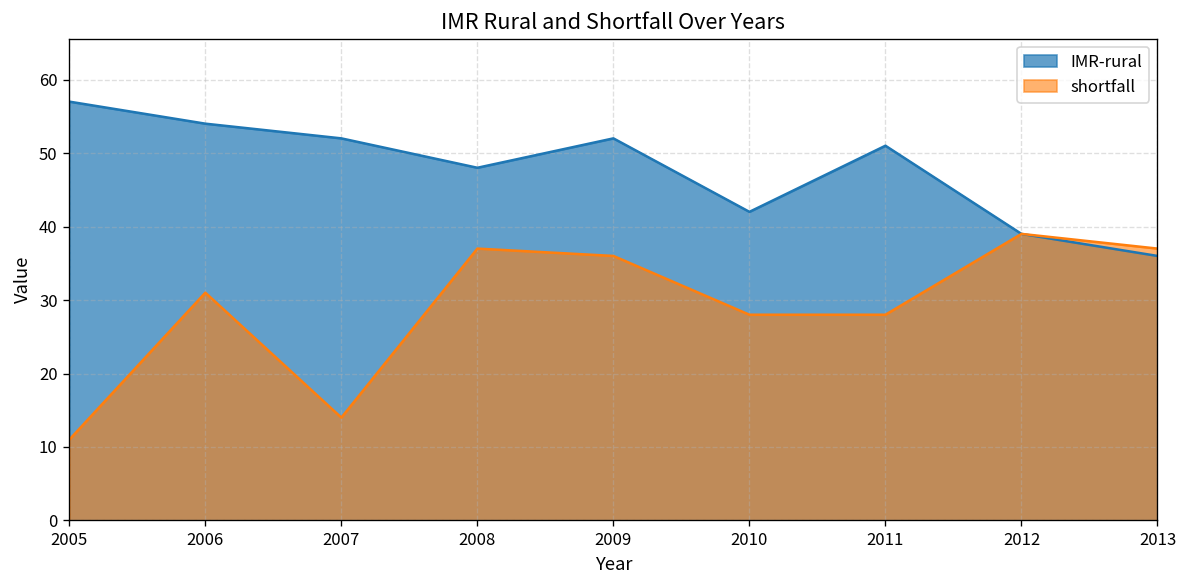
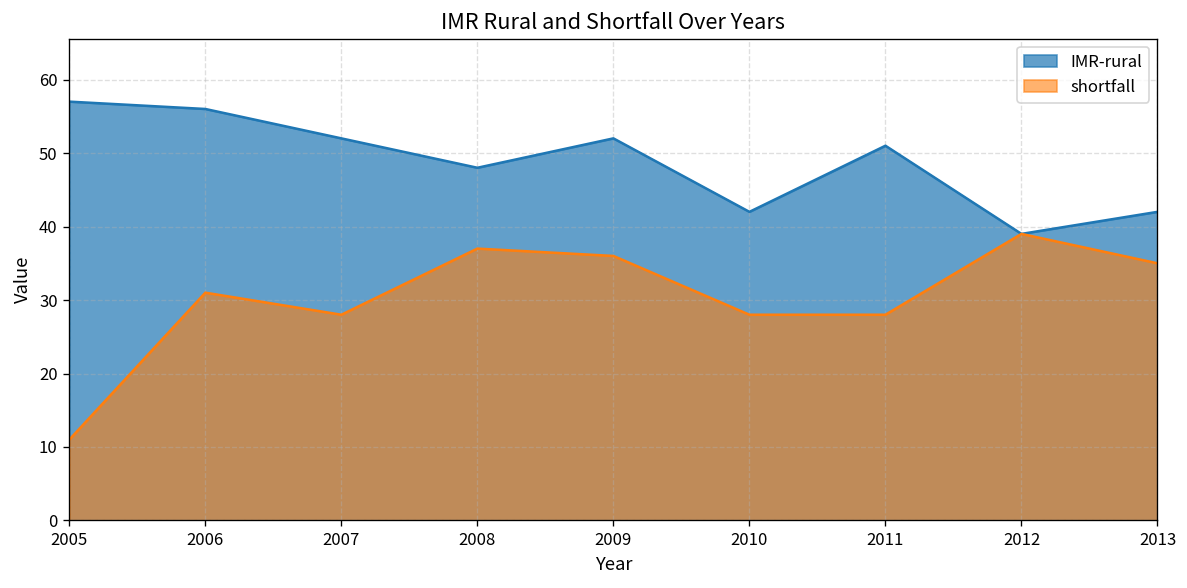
IMR-rural, 2006: 54 -> 56
shortfall, 2007: 14 -> 28
IMR-rural, 2013: 36 -> 42
shortfall, 2013: 37 -> 35
